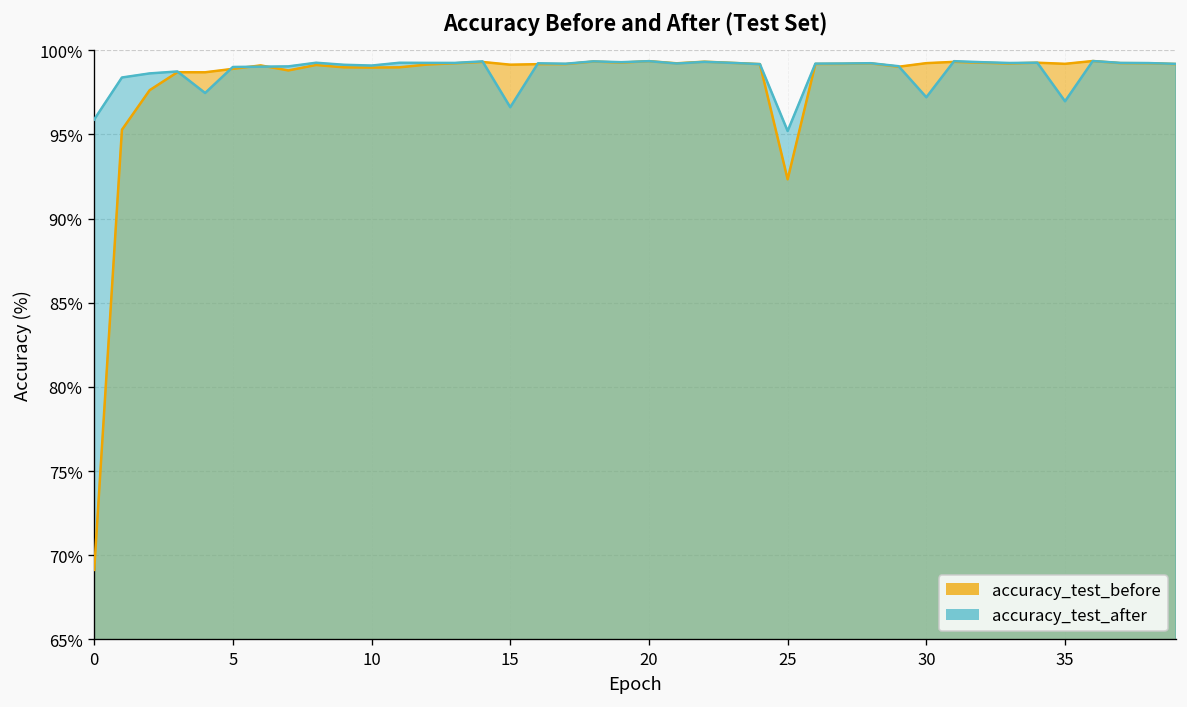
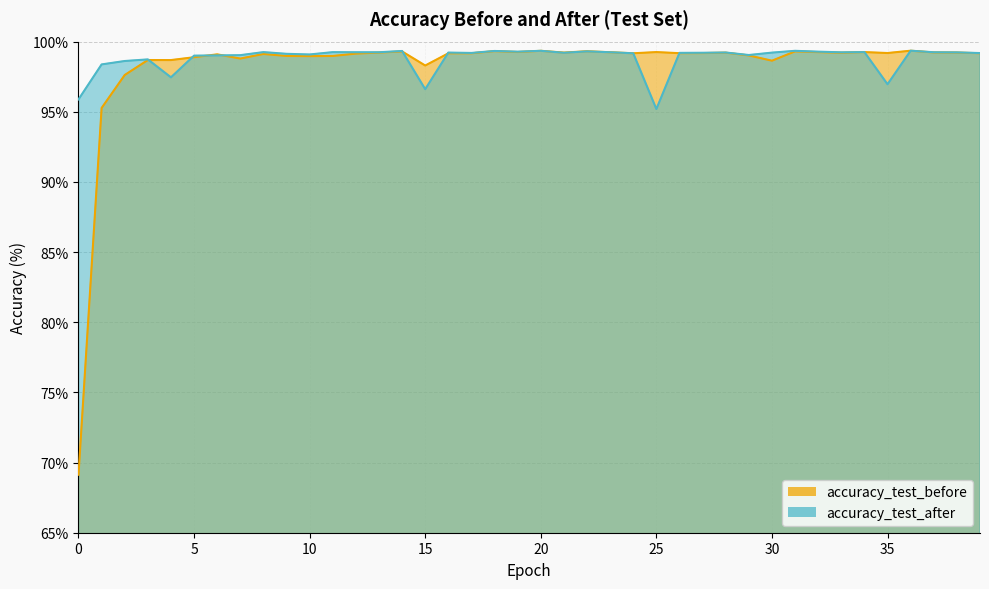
accuracy_test_before, 15: 99.1% -> 98.3%
accuracy_test_before, 25: 92.3% -> 99.3%
accuracy_test_before, 30: 99.2% -> 98.6%
accuracy_test_after, 30: 97.2% -> 99.2%
